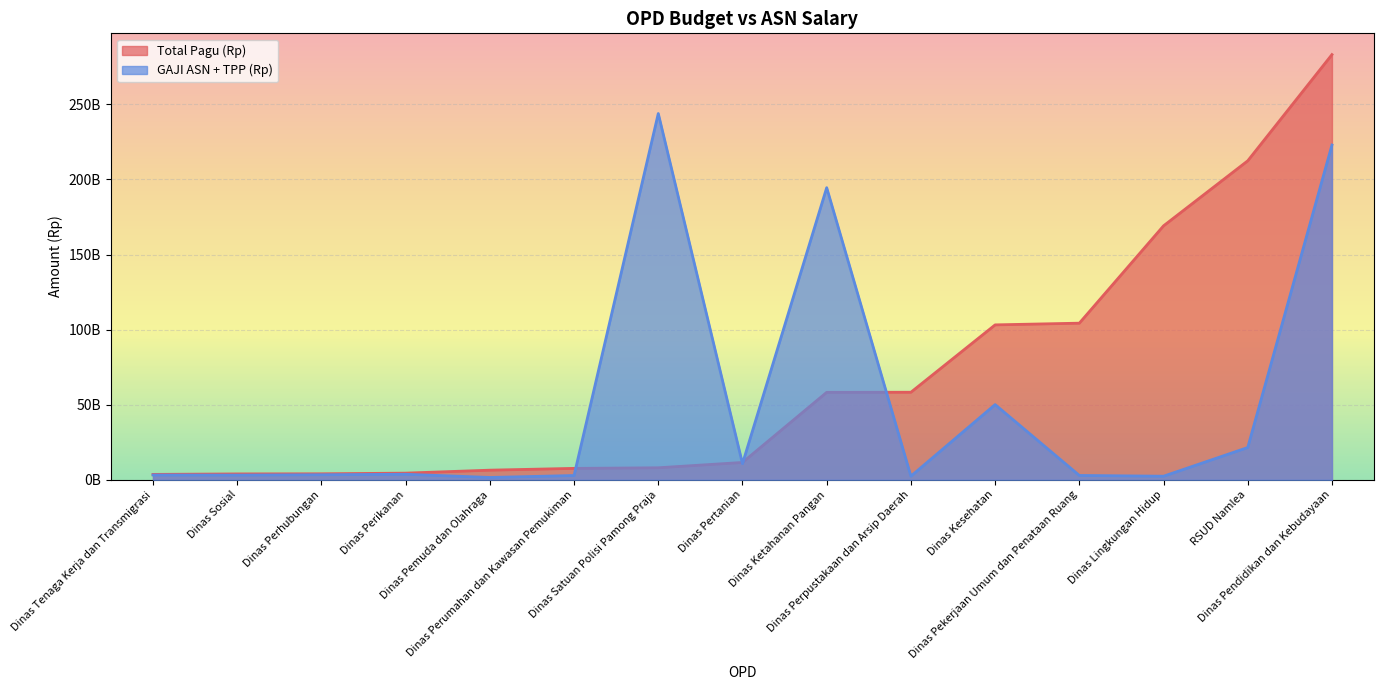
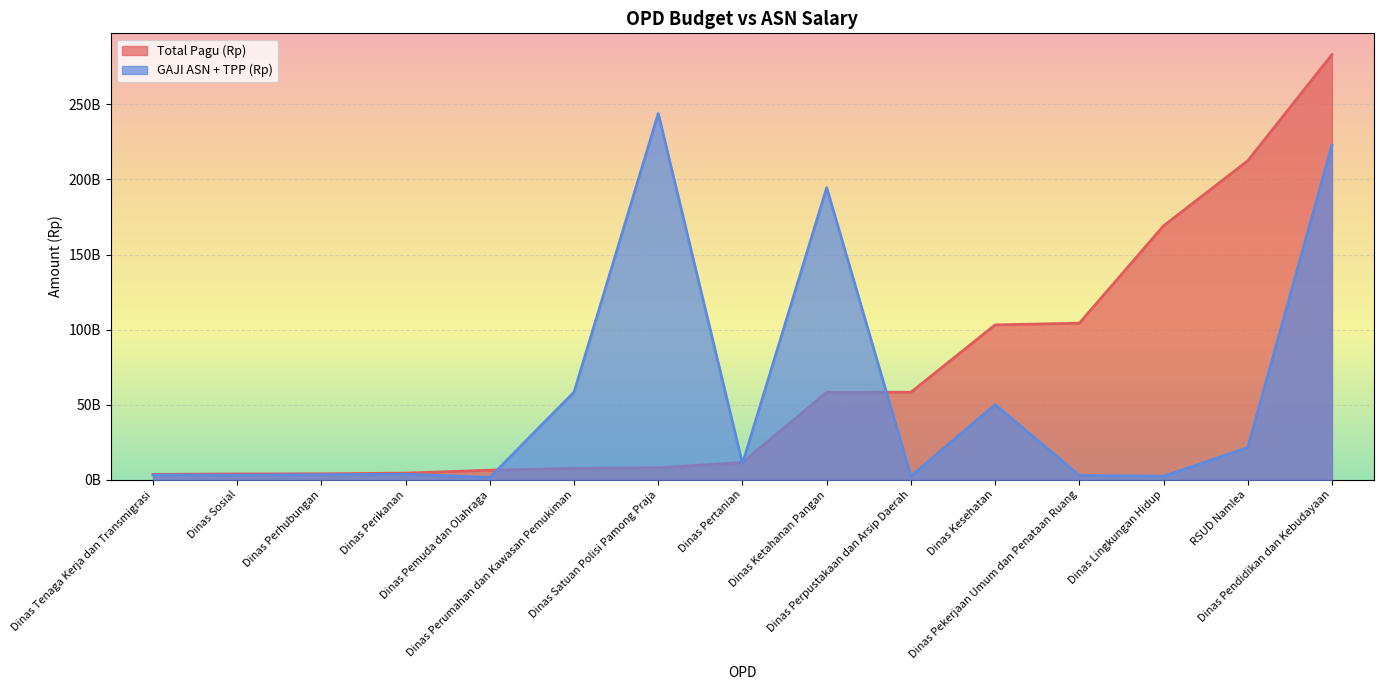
GAJI ASN + TPP (Rp), Dinas Perumahan dan Kawasan Pemukiman: 3000000000 -> 58000000000
